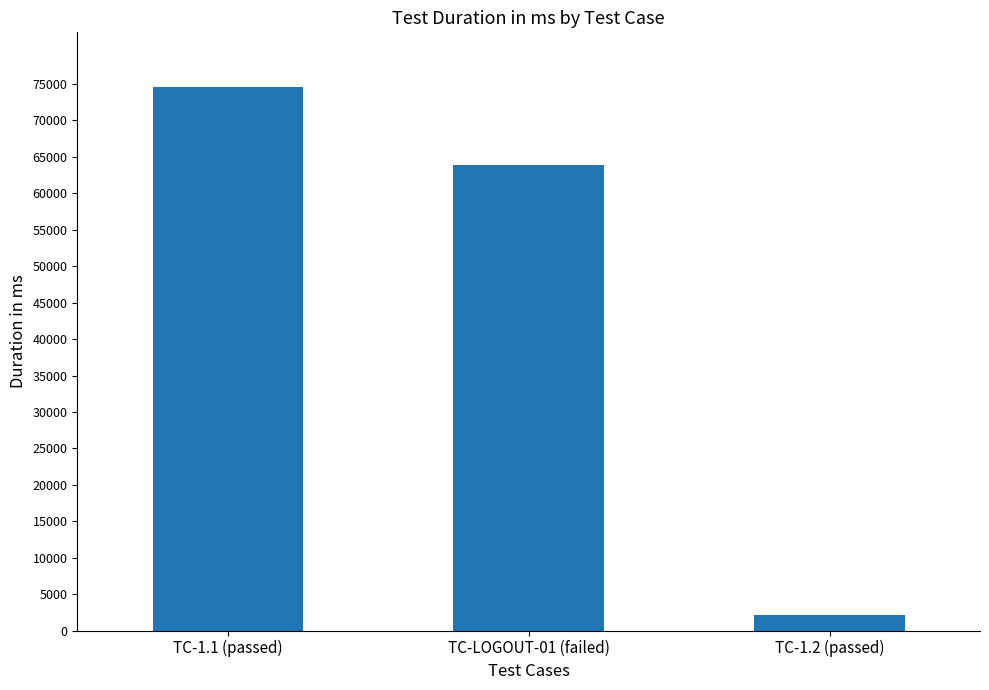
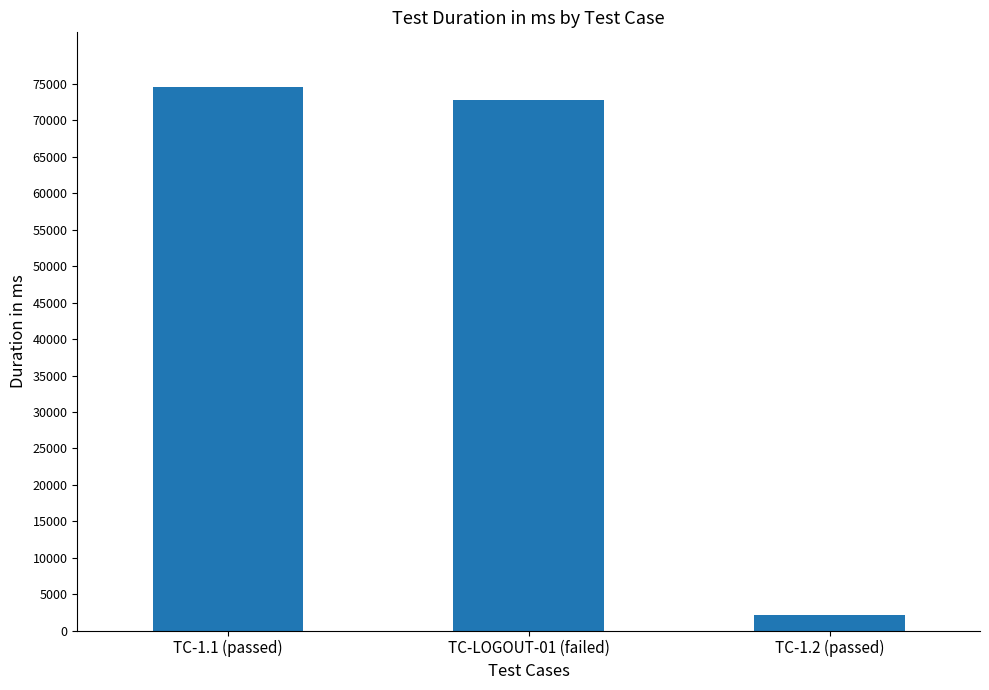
TC-LOGOUT-01 (failed): 64000 -> 73000
